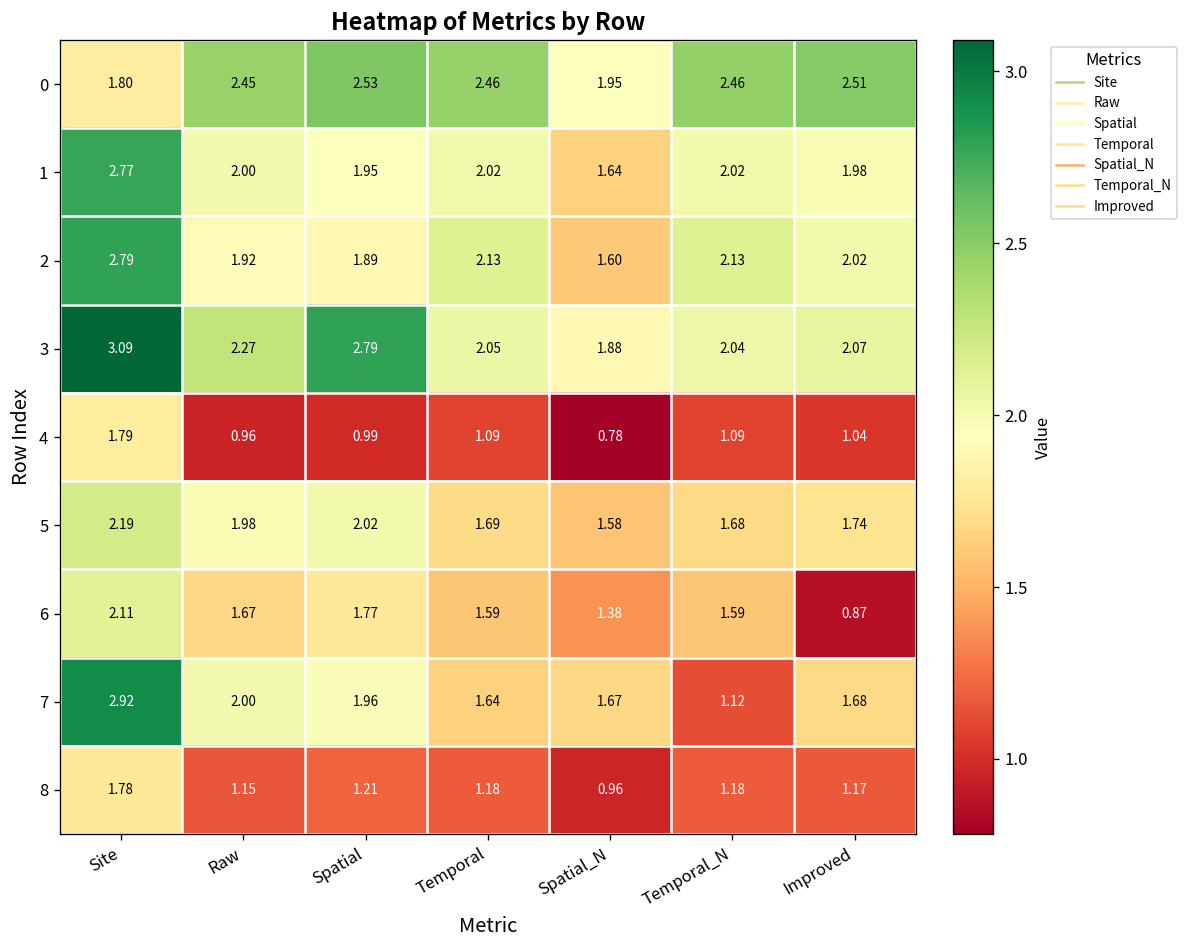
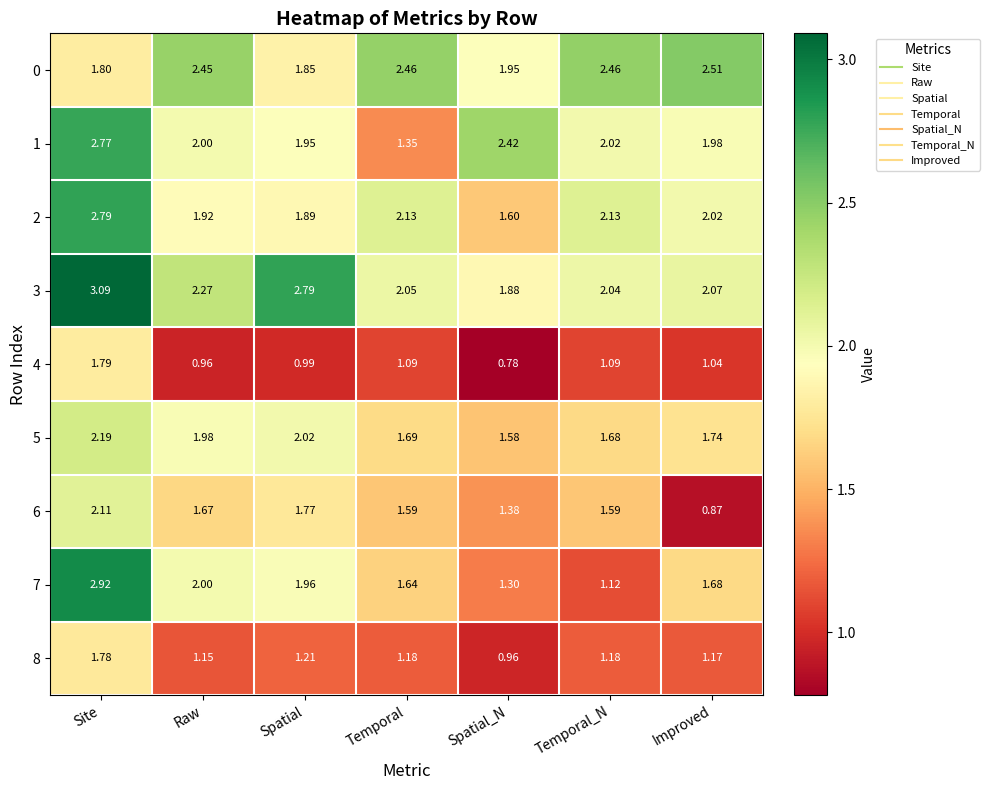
0, Spatial: 2.53 -> 1.85
1, Temporal: 2.02 -> 1.35
1, Spatial_N: 1.64 -> 2.42
7, Spatial_N: 1.67 -> 1.30
